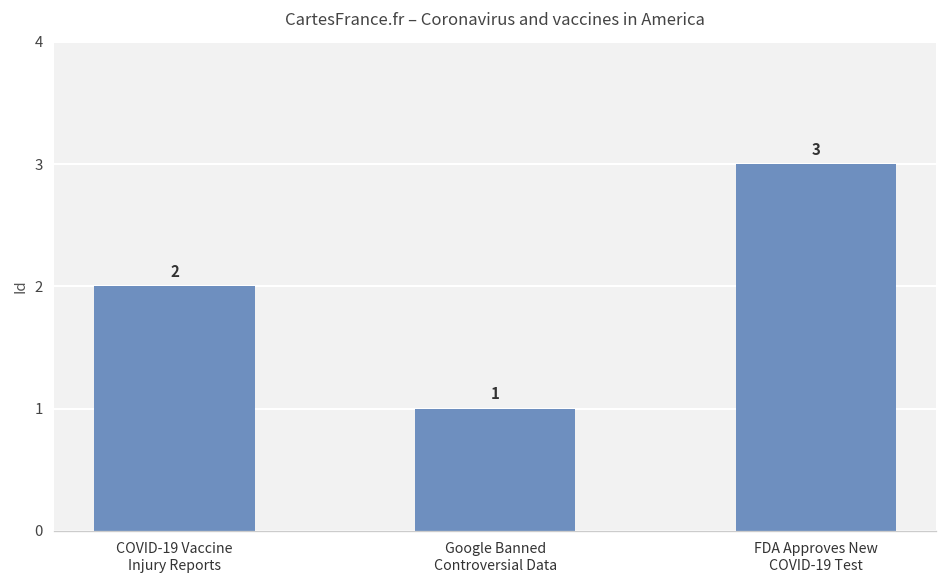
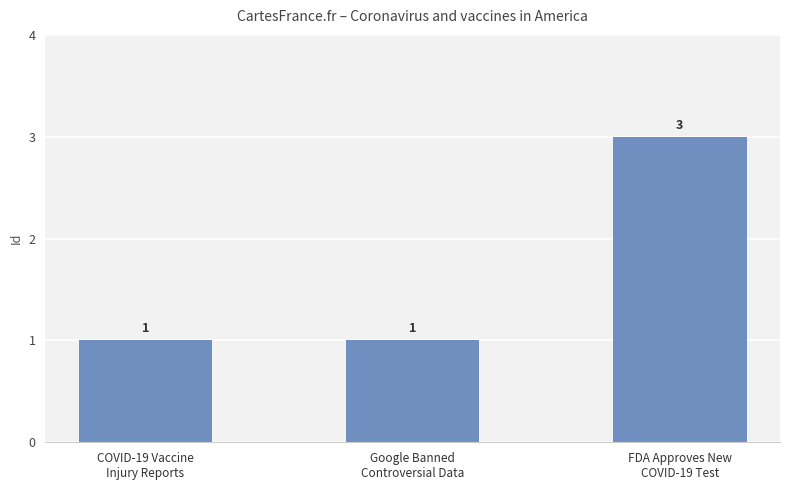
COVID-19 Vaccine Injury Reports: 2 -> 1
